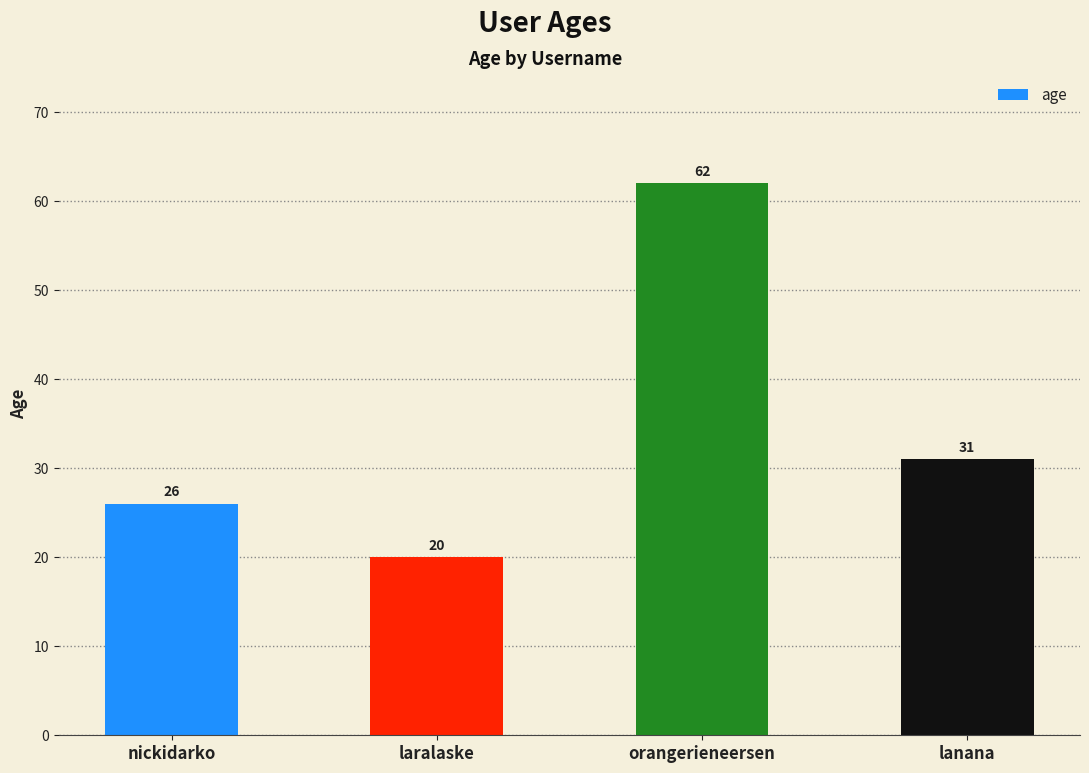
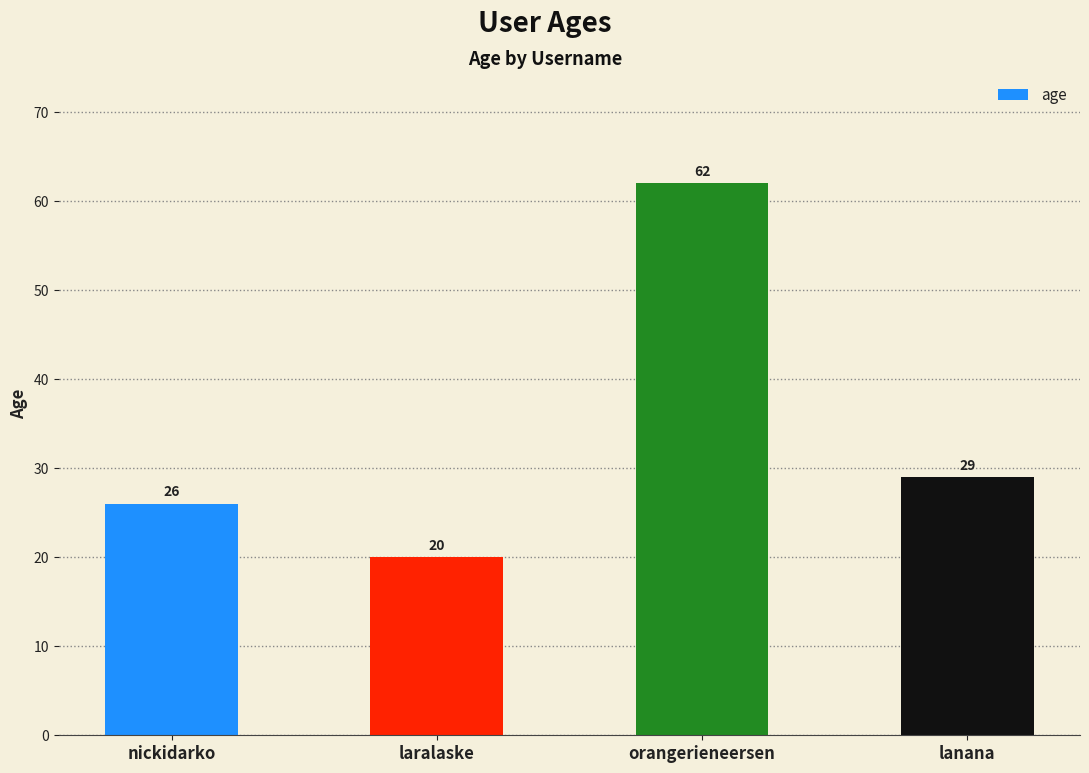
lanana: 31 -> 29
